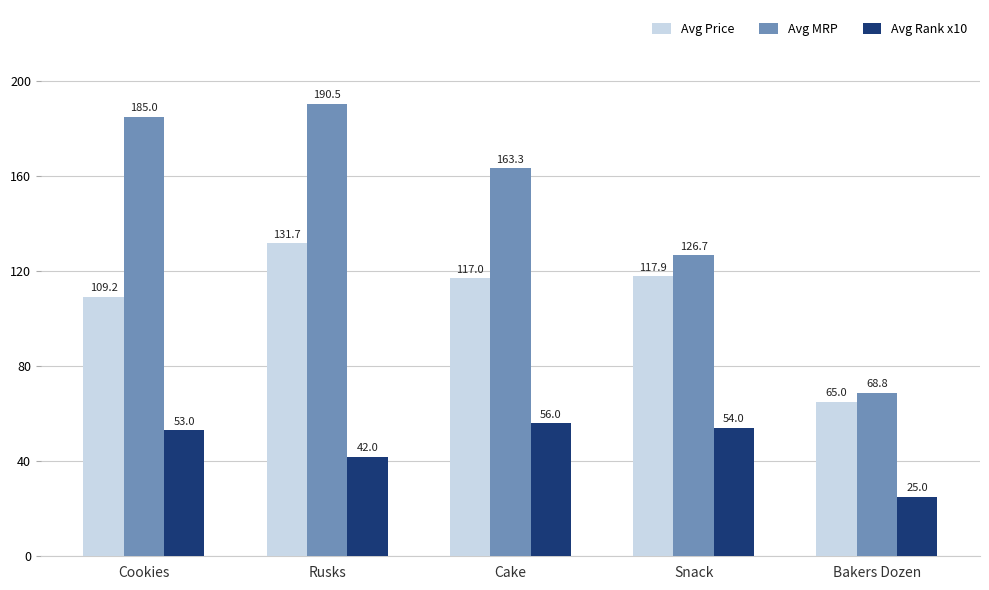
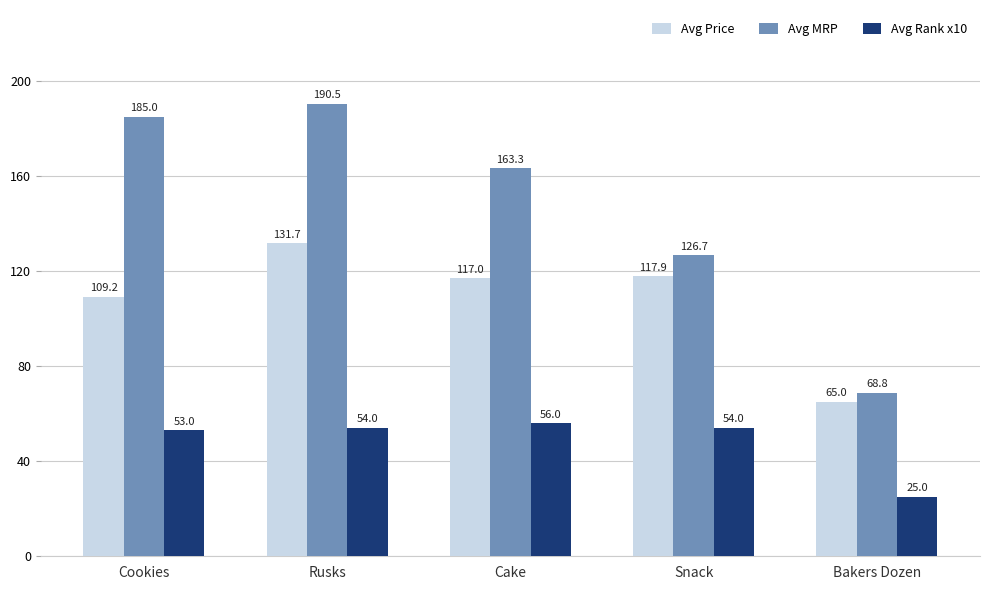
Avg Rank x10, Rusks: 42.0 -> 54.0
